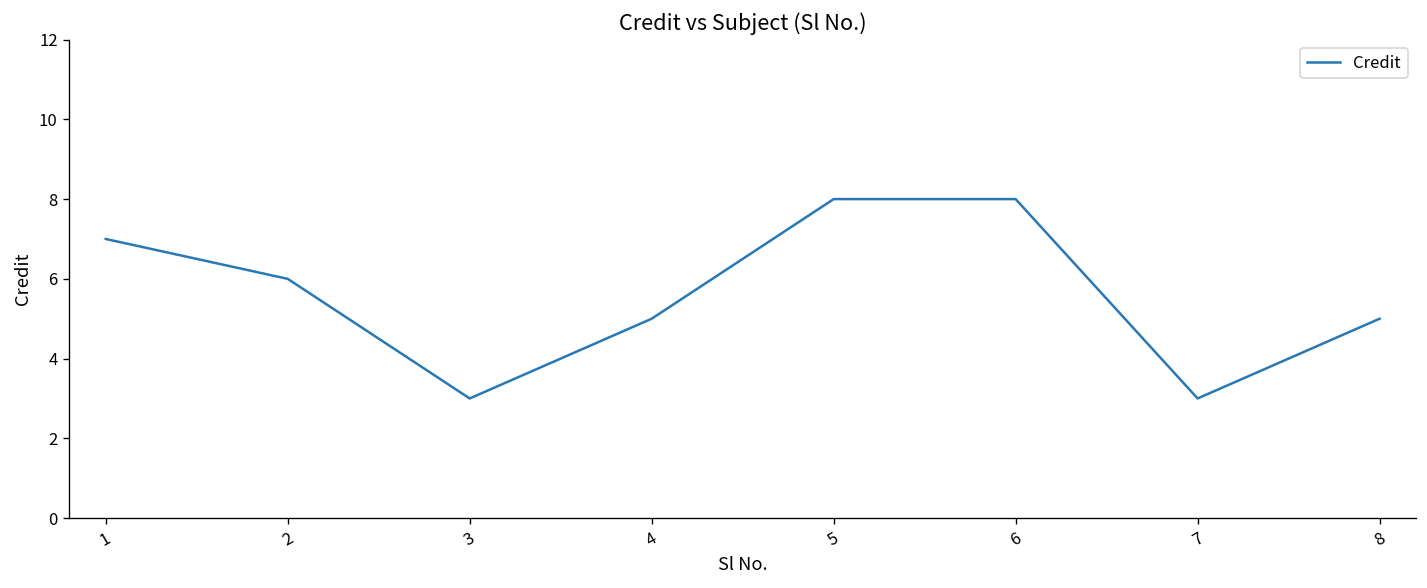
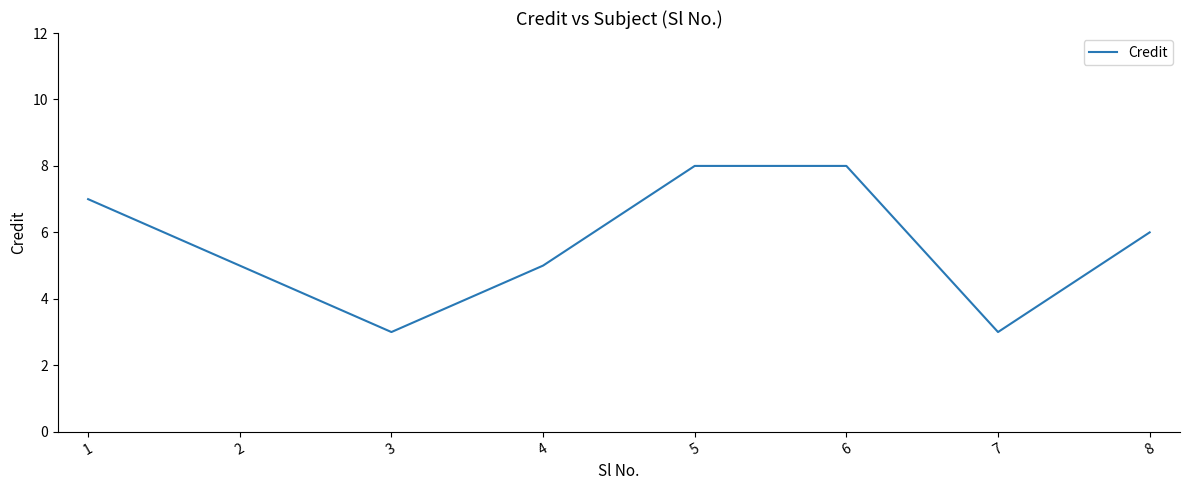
2: 6 -> 5
8: 5 -> 6
